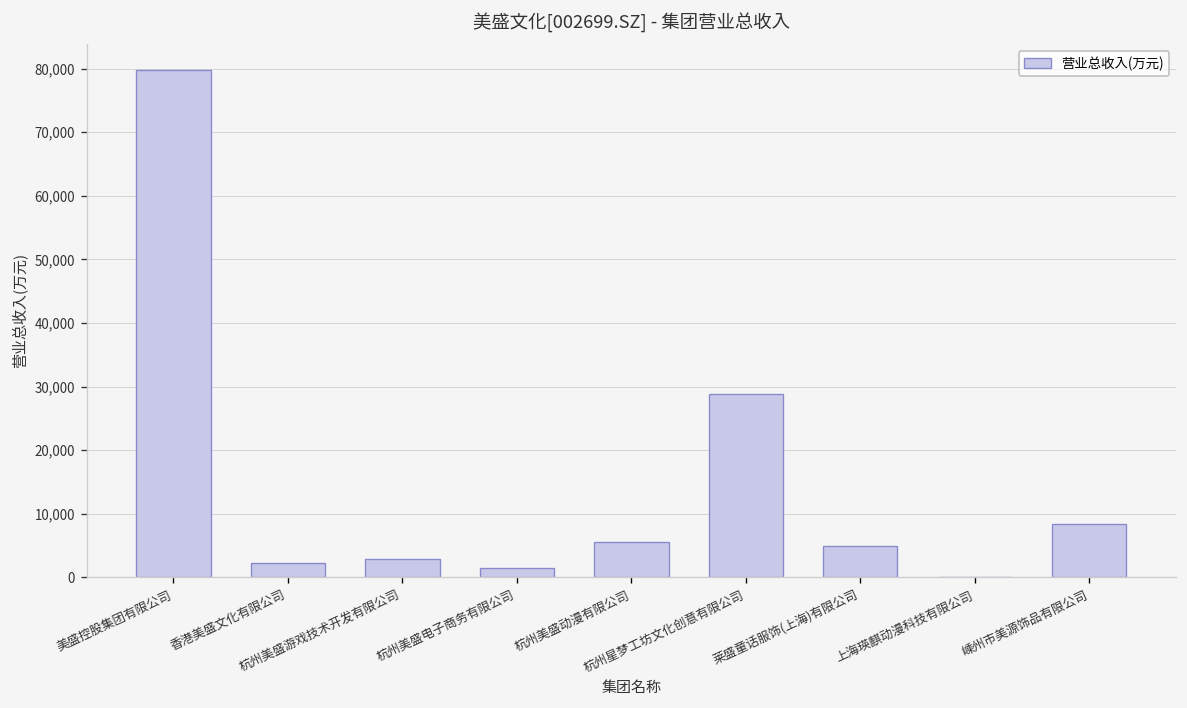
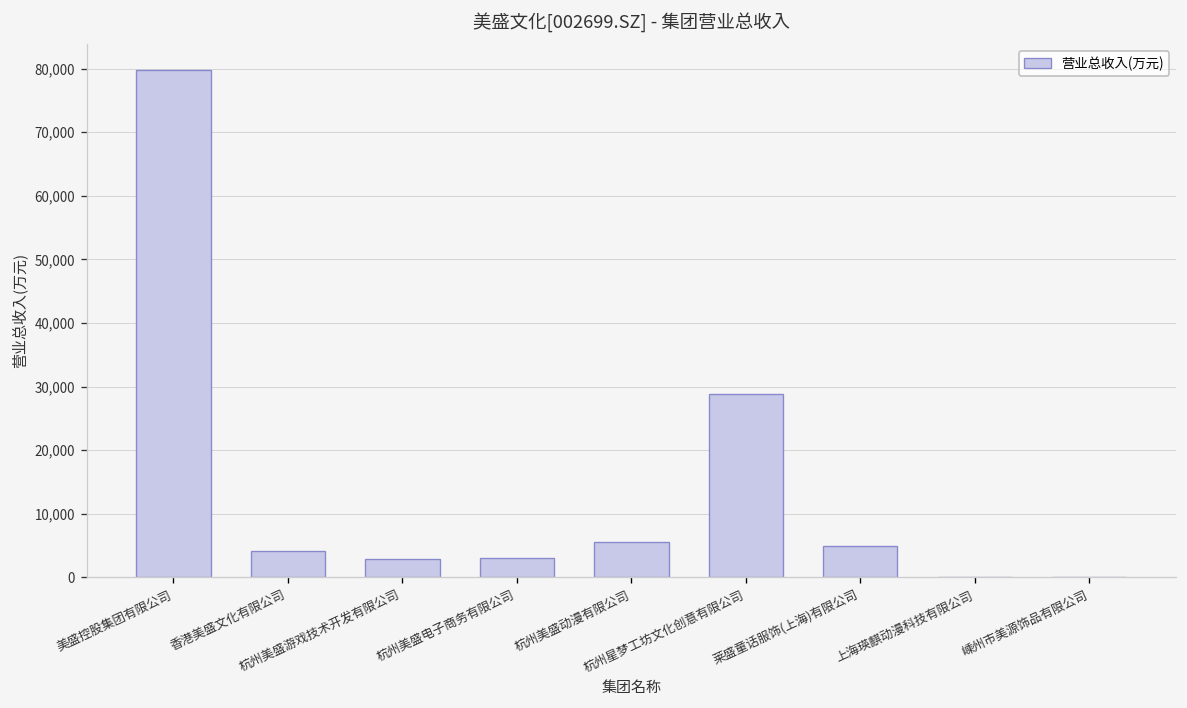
香港美盛文化有限公司: 2,000 -> 4,000
杭州美盛电子商务有限公司: 1,000 -> 3,000
嵊州市美源饰品有限公司: 8,000 -> 0
